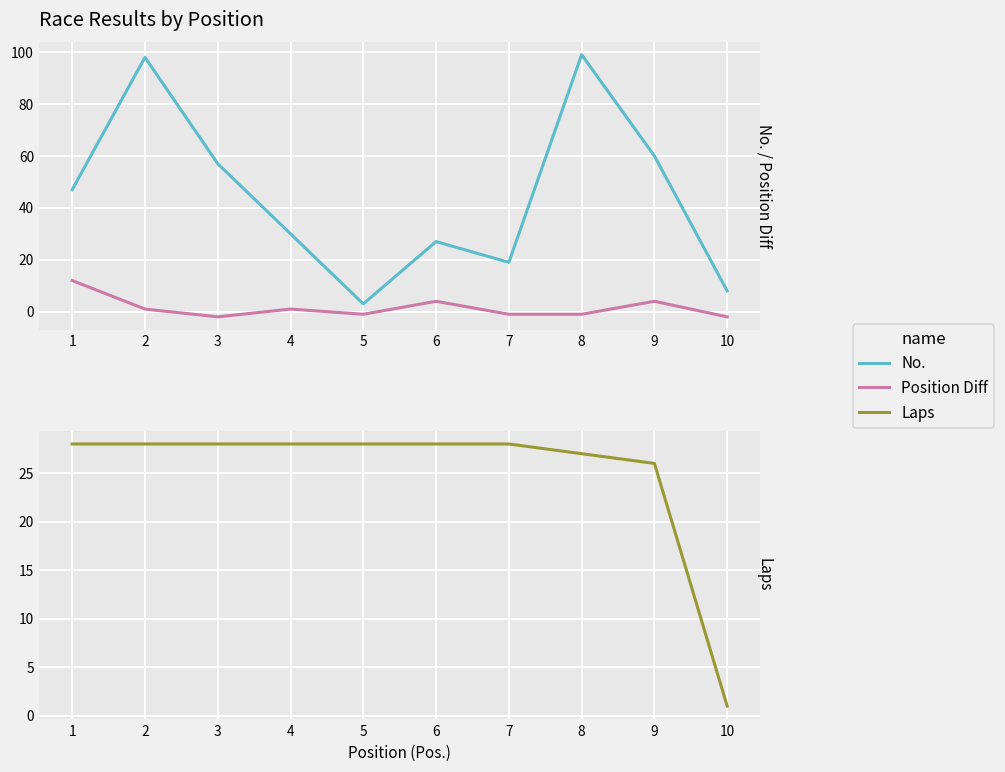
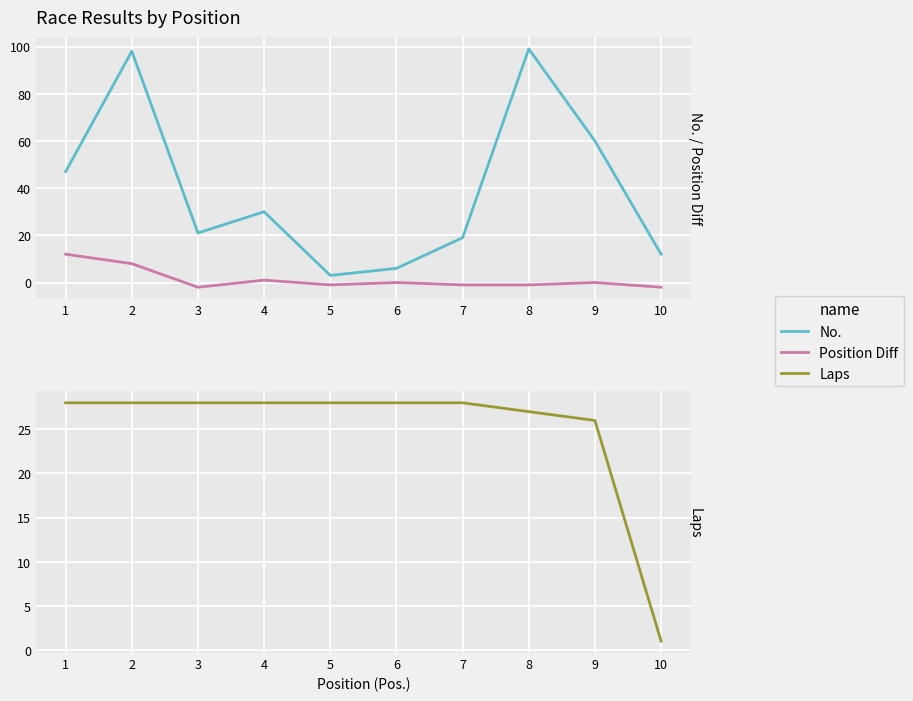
Race Results by Position, Position Diff, 2: 1 -> 8
Race Results by Position, No., 3: 57 -> 21
Race Results by Position, No., 6: 27 -> 6
Race Results by Position, Position Diff, 6: 4 -> 0
Race Results by Position, Position Diff, 9: 4 -> 0
Race Results by Position, No., 10: 8 -> 12
